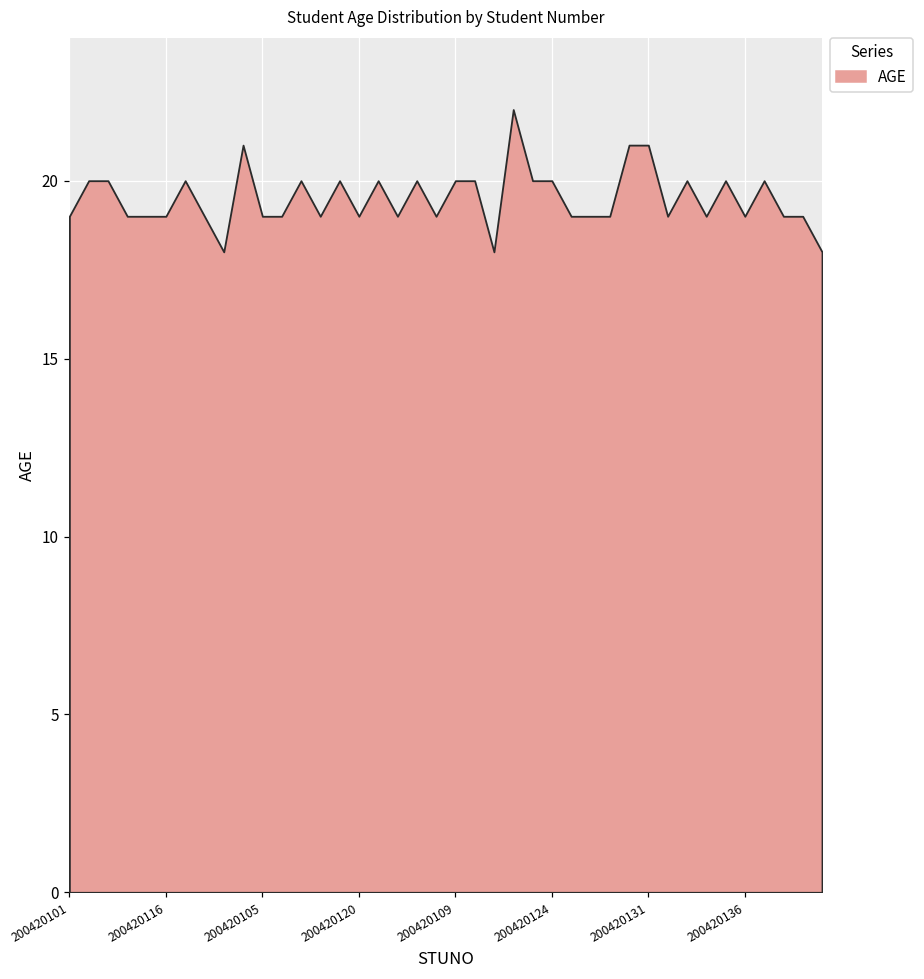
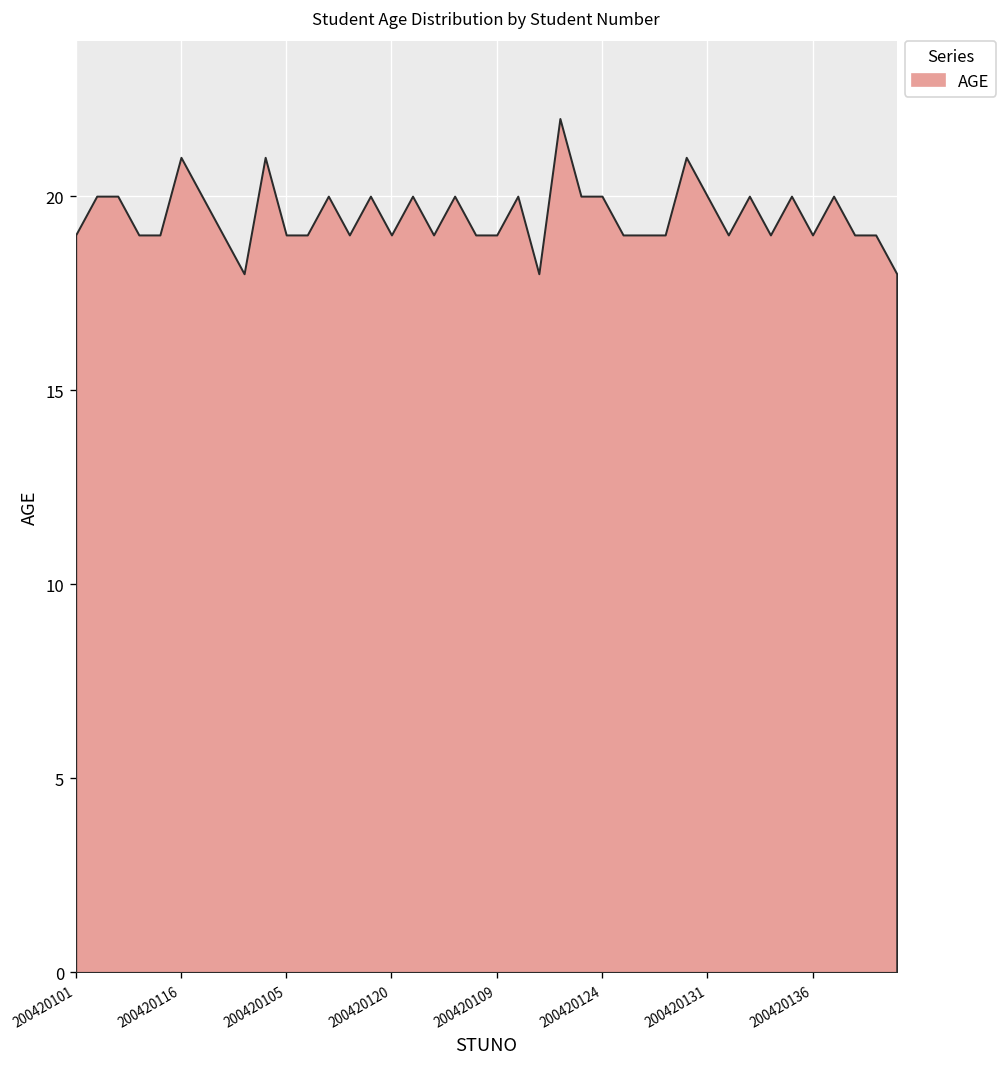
200420116: 19 -> 21
200420109: 20 -> 19
200420131: 21 -> 20
